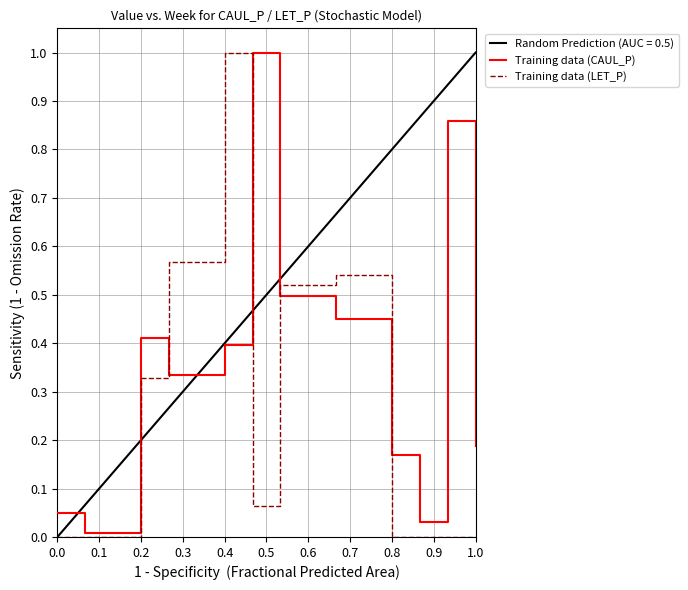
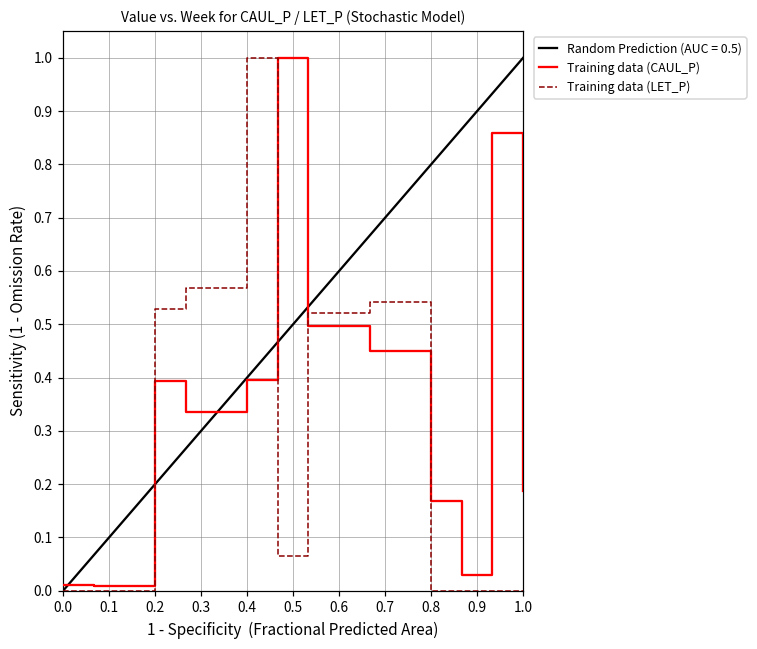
Training data (CAUL_P), 0.0: 0.05 -> 0.01
Training data (CAUL_P), 0.2: 0.41 -> 0.39
Training data (LET_P), 0.2: 0.33 -> 0.53
